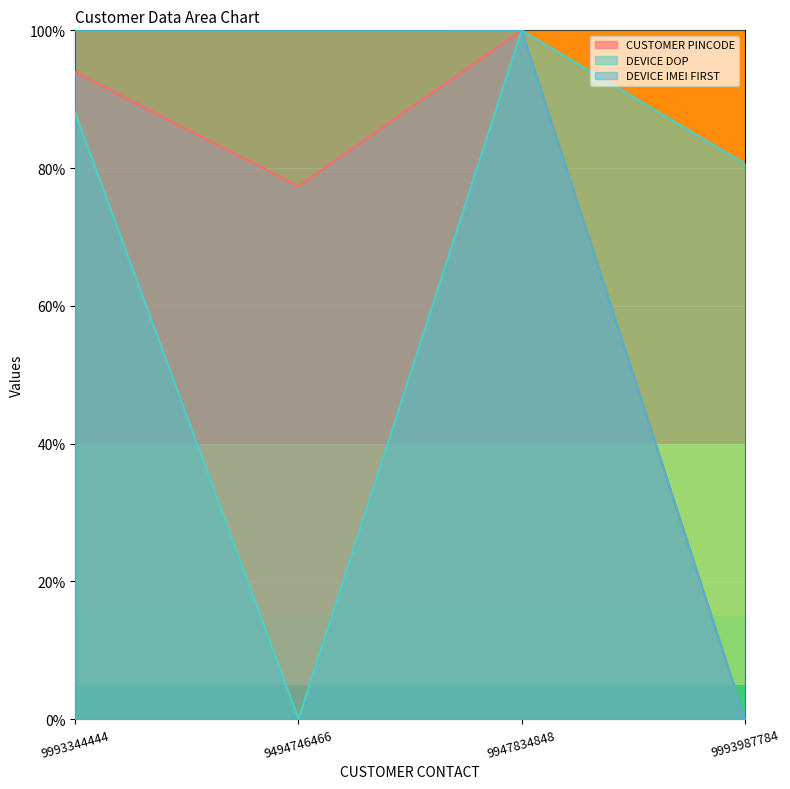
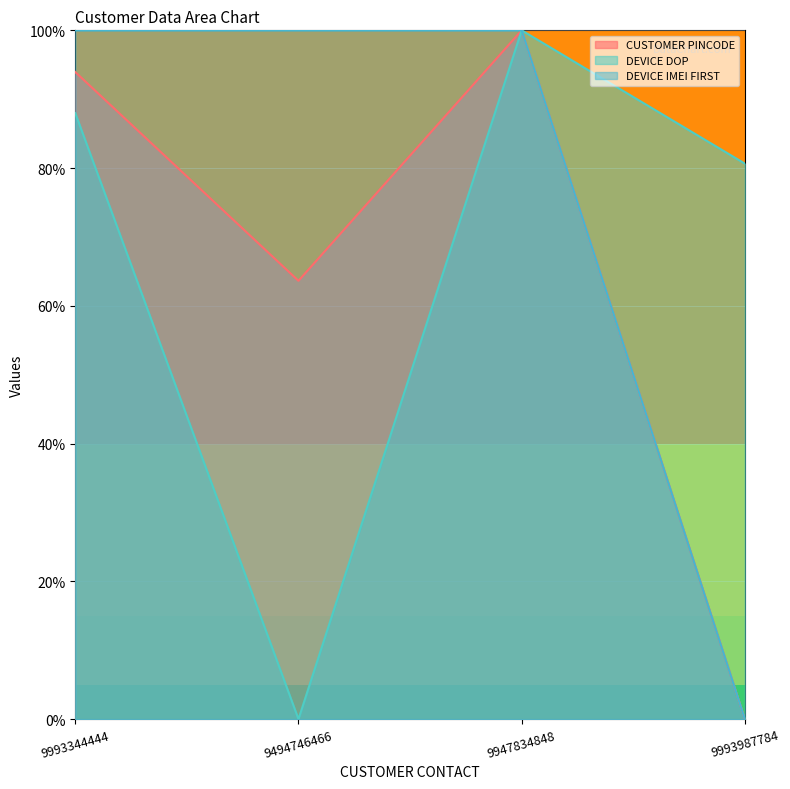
CUSTOMER PINCODE, 9494746466: 77% -> 64%
